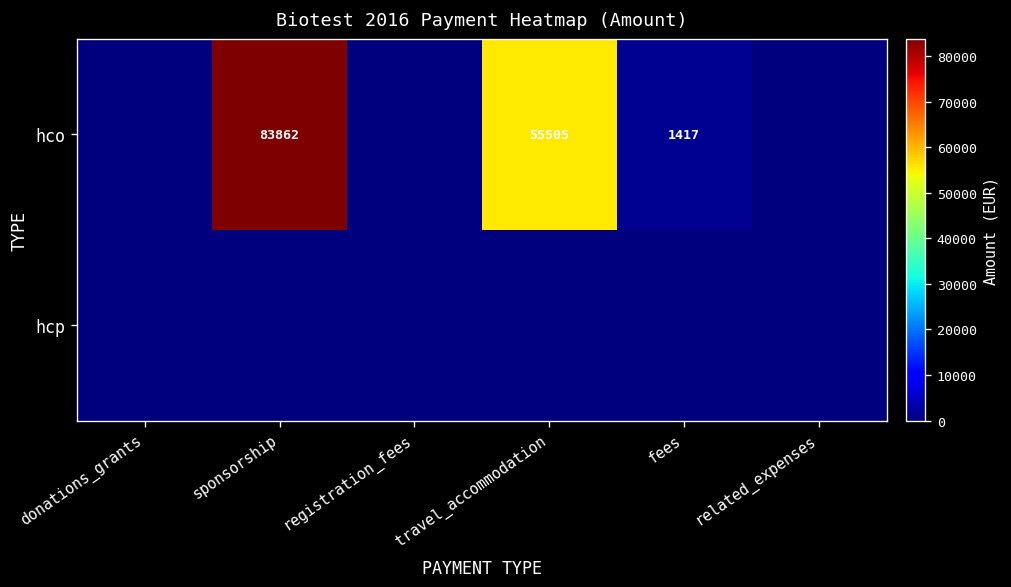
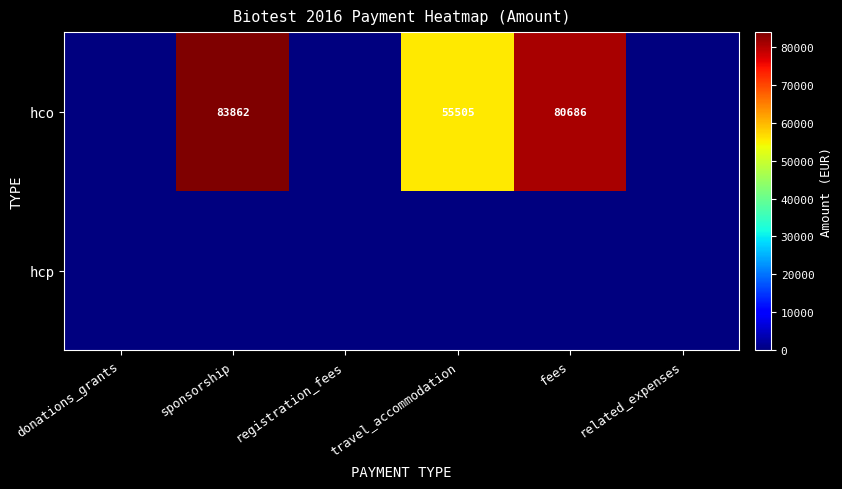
hco, fees: 1417 -> 80686
